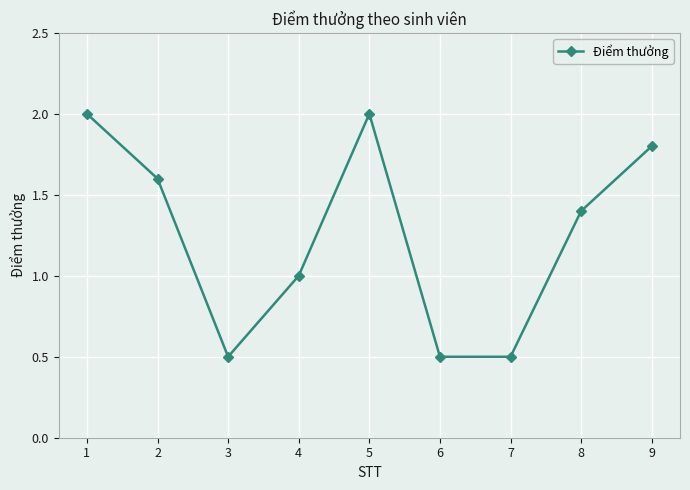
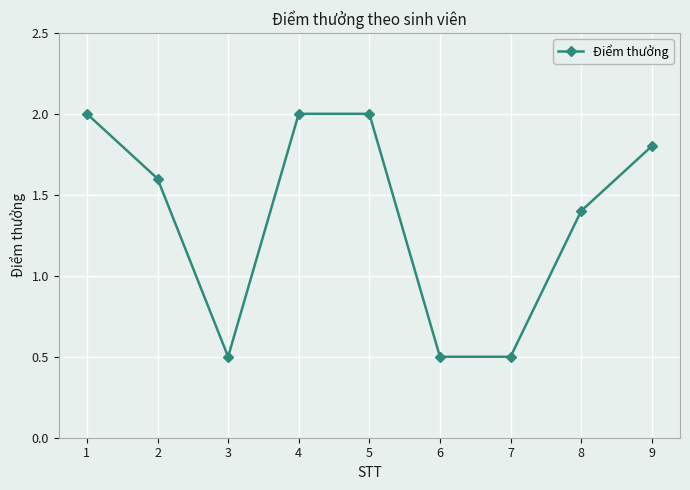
4: 1 -> 2
